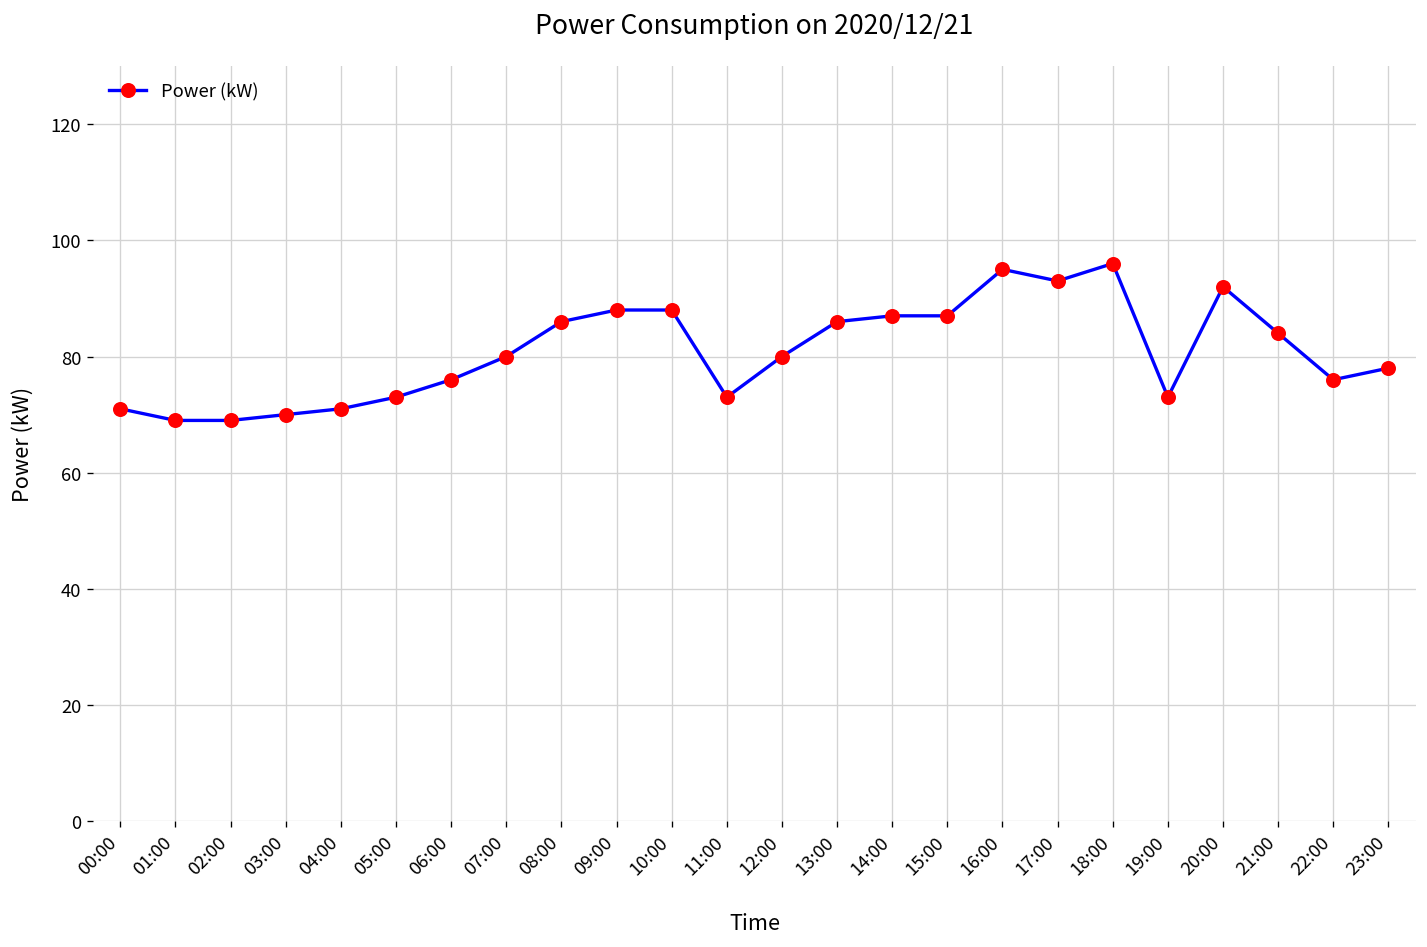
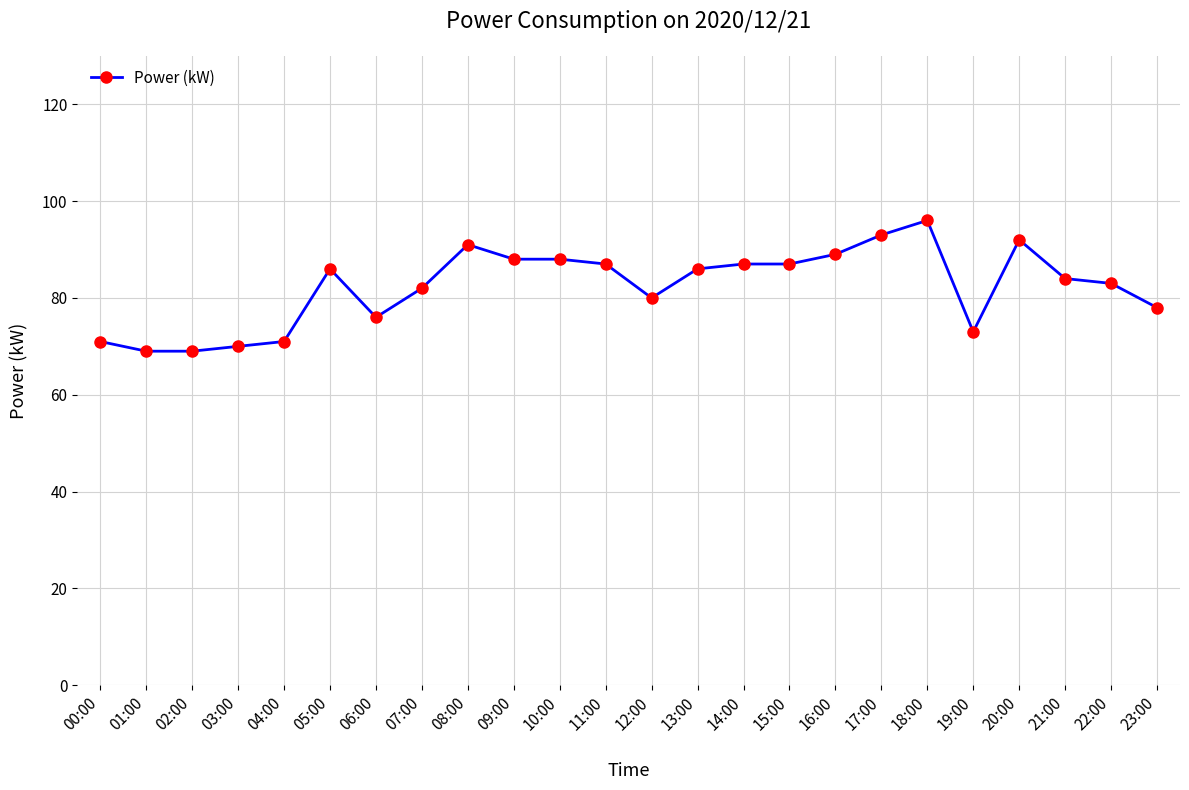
05:00: 73 -> 86
07:00: 80 -> 82
08:00: 86 -> 91
11:00: 73 -> 87
16:00: 95 -> 89
22:00: 76 -> 83
